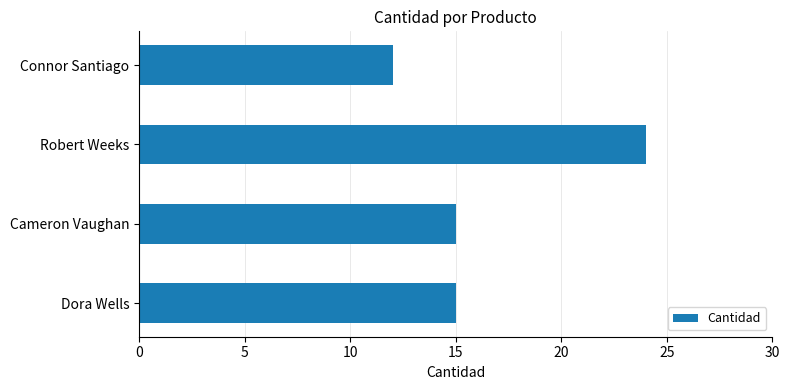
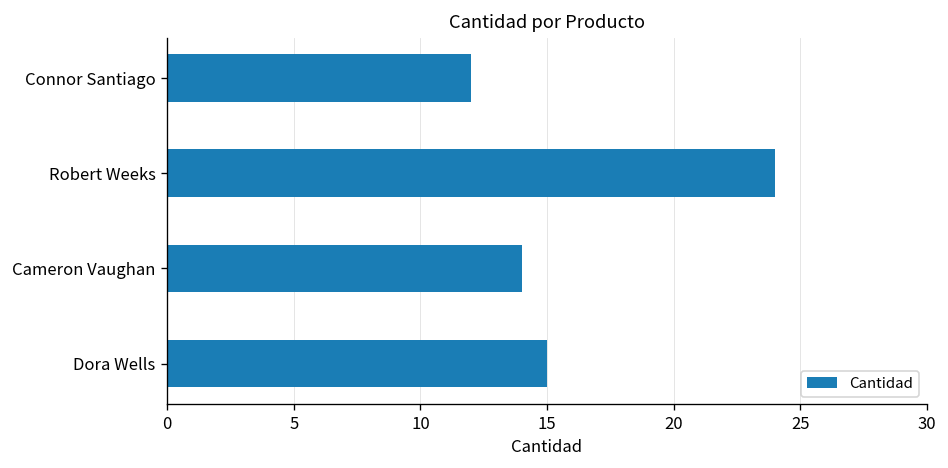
Cameron Vaughan: 15 -> 14
